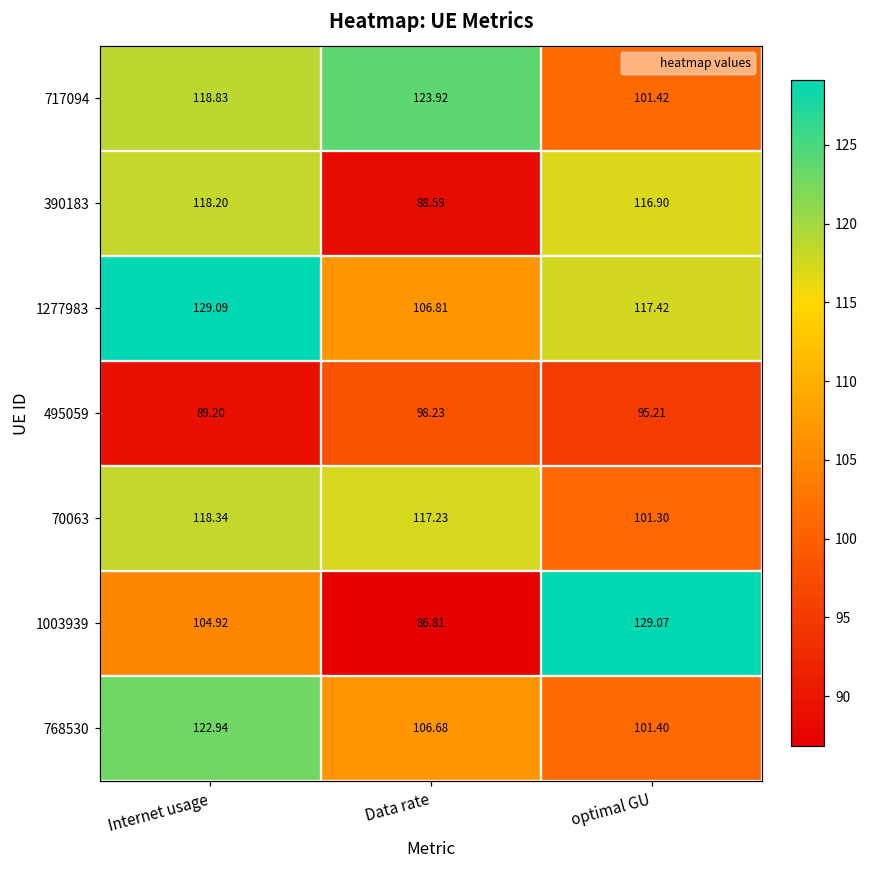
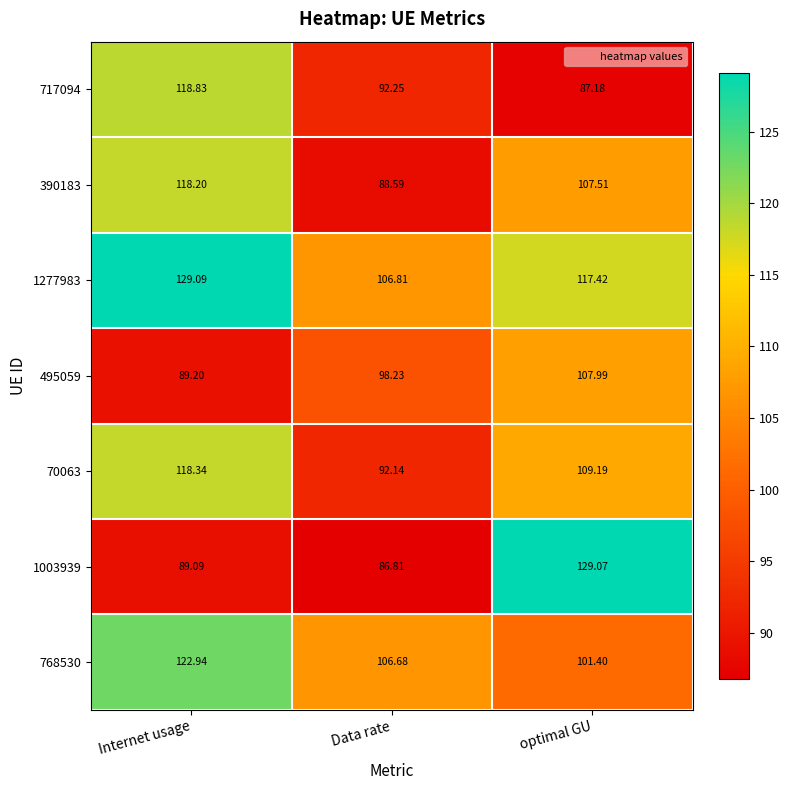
717094, Data rate: 123.92 -> 92.25
717094, optimal GU: 101.42 -> 87.18
390183, optimal GU: 116.90 -> 107.51
495059, optimal GU: 95.21 -> 107.99
70063, Data rate: 117.23 -> 92.14
70063, optimal GU: 101.30 -> 109.19
1003939, Internet usage: 104.92 -> 89.09
